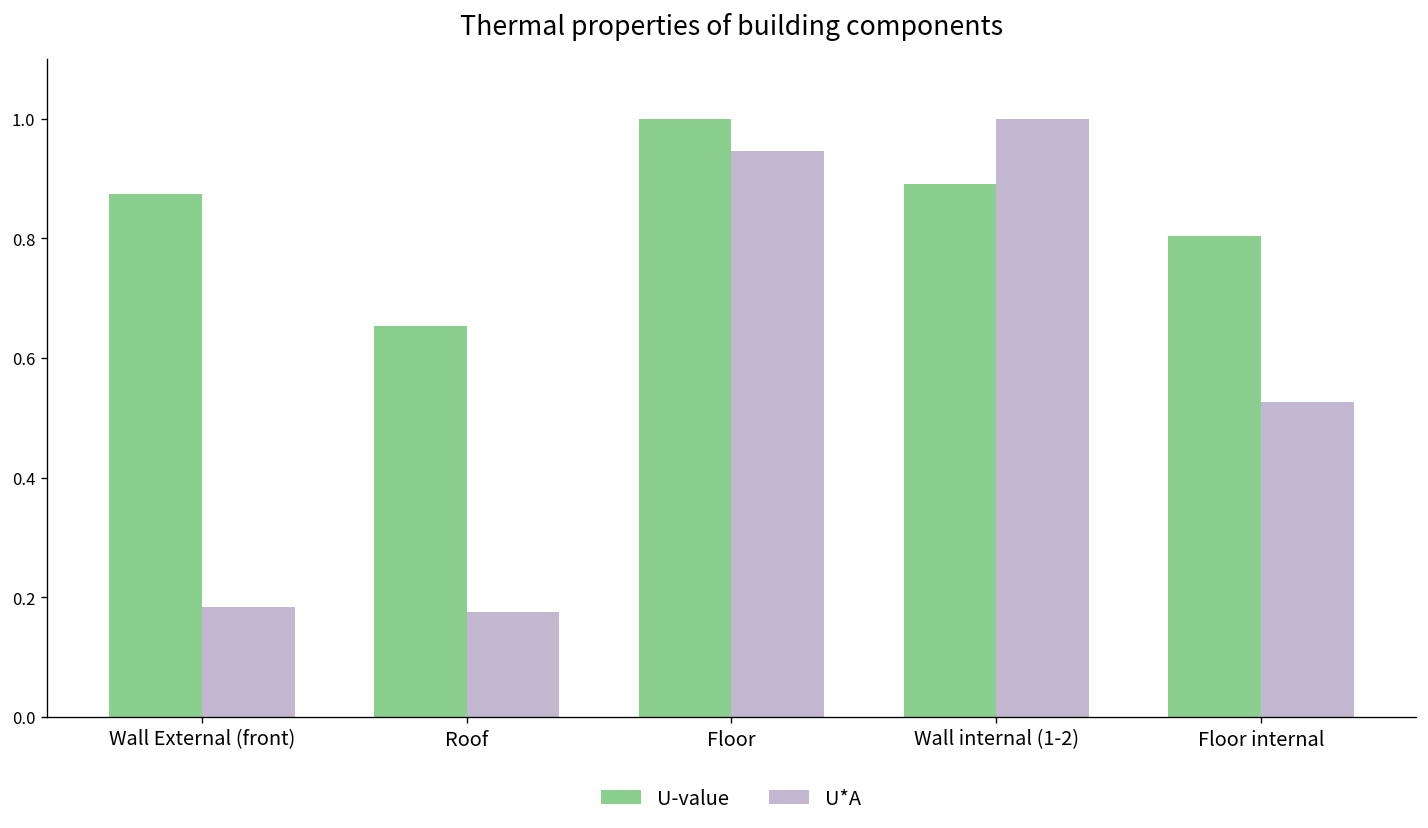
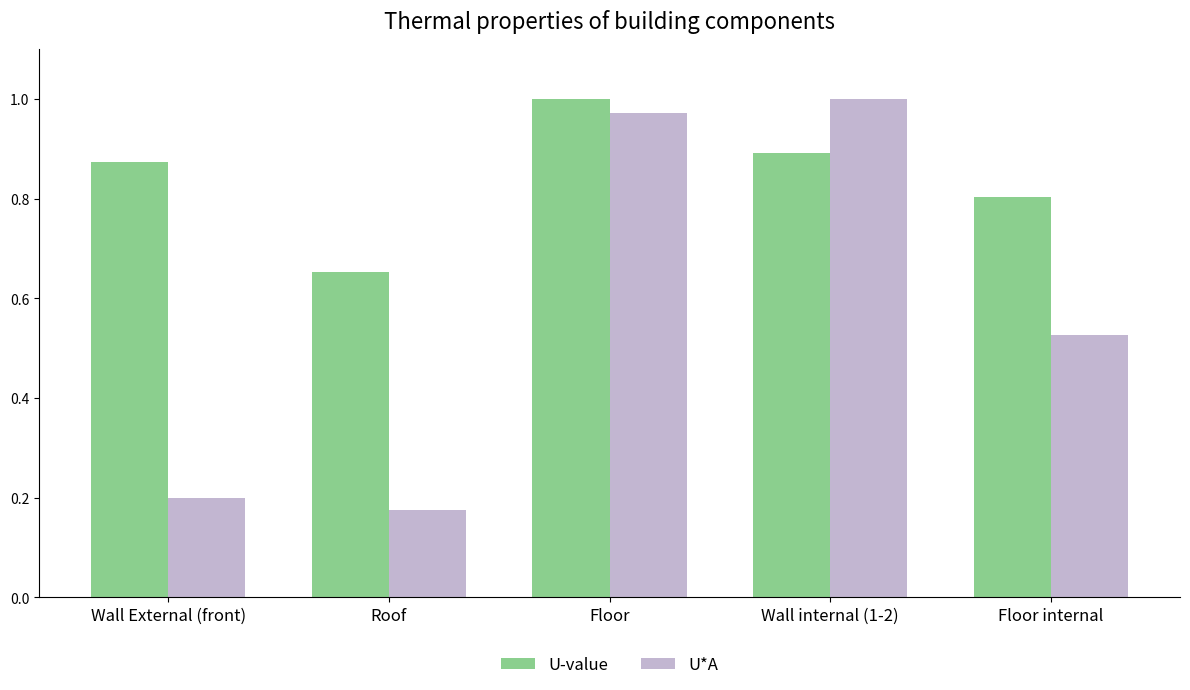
U*A, Wall External (front): 0.18 -> 0.20
U*A, Floor: 0.95 -> 0.97
